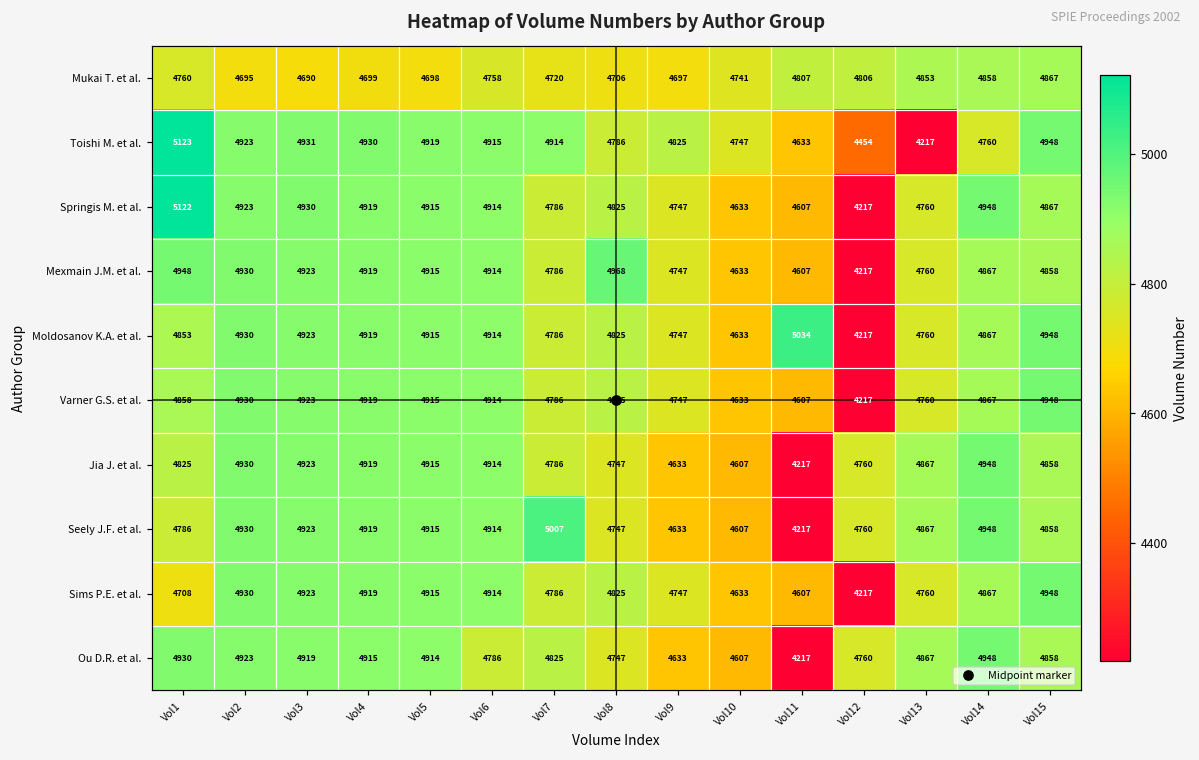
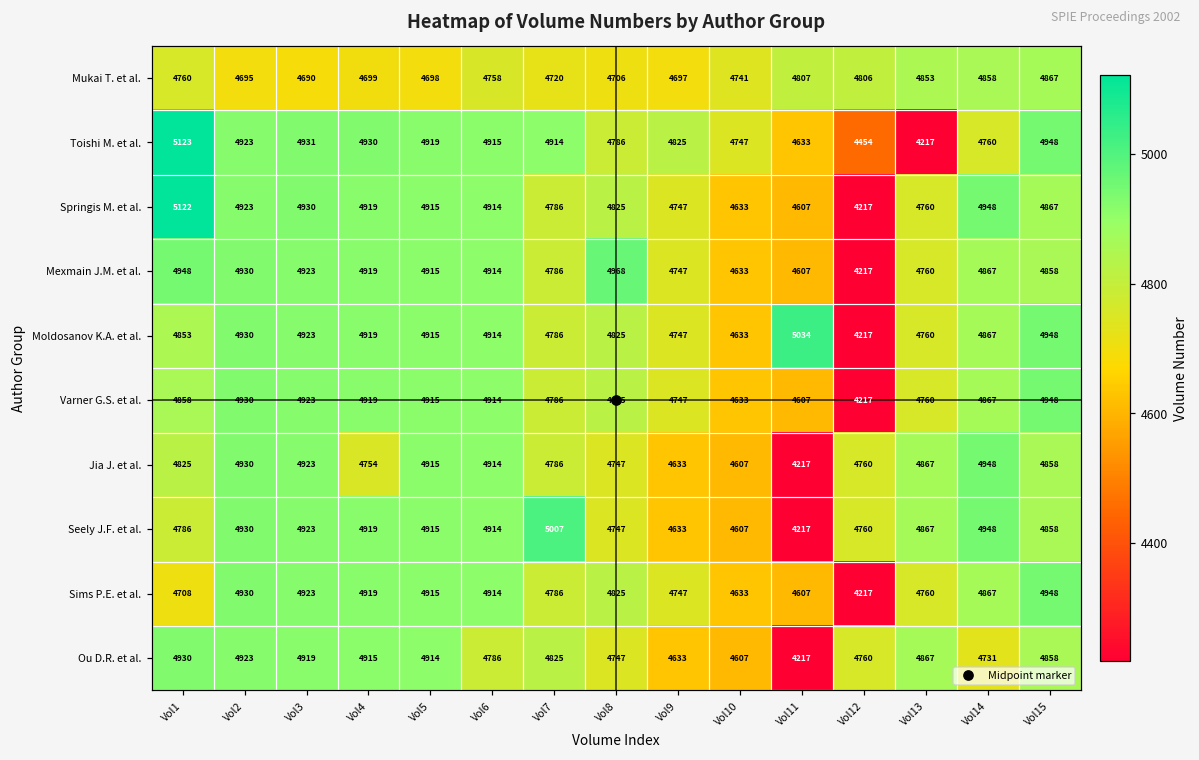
Jia J. et al., Vol4: 4919 -> 4754
Ou D.R. et al., Vol14: 4948 -> 4731
